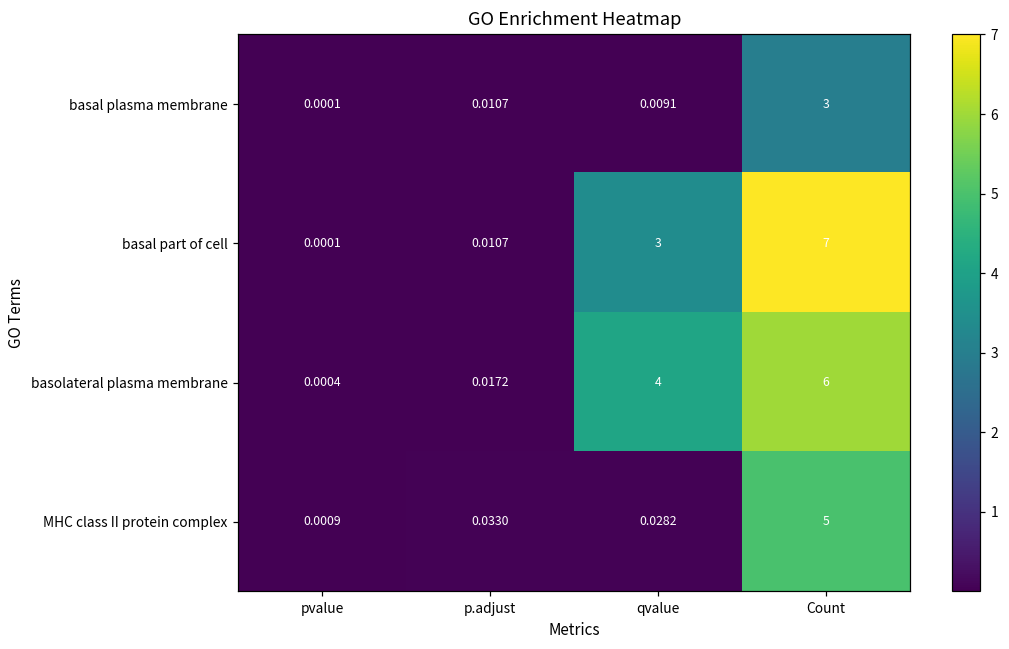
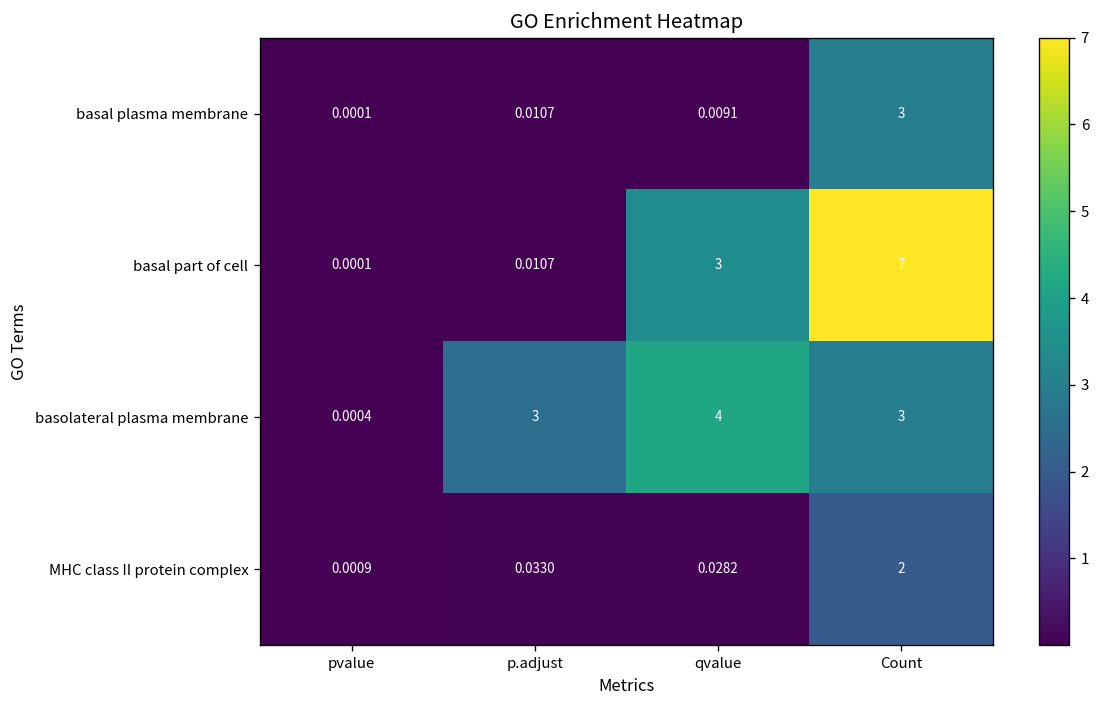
basolateral plasma membrane, p.adjust: 0.0172 -> 3
basolateral plasma membrane, Count: 6 -> 3
MHC class II protein complex, Count: 5 -> 2
